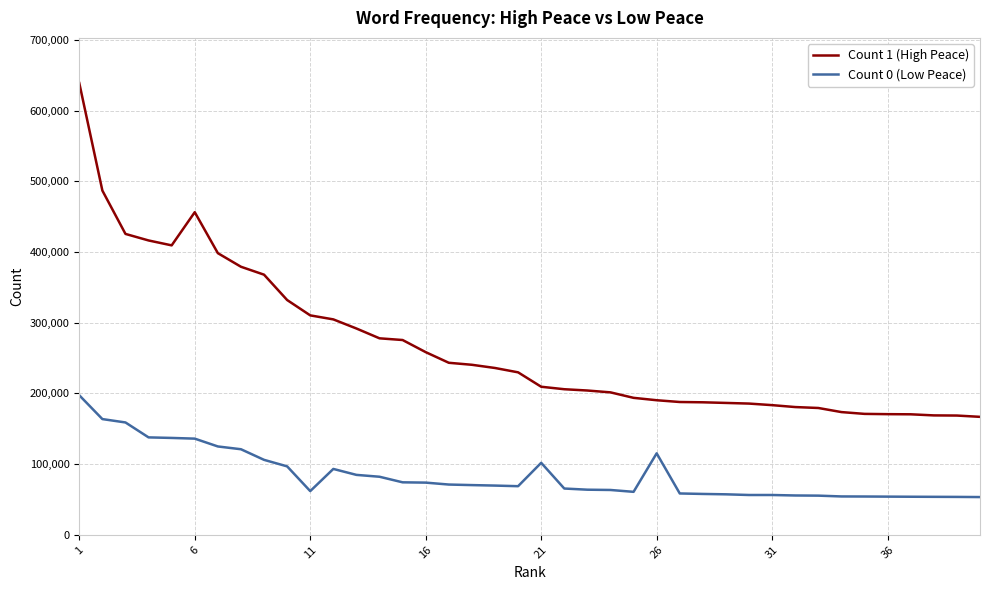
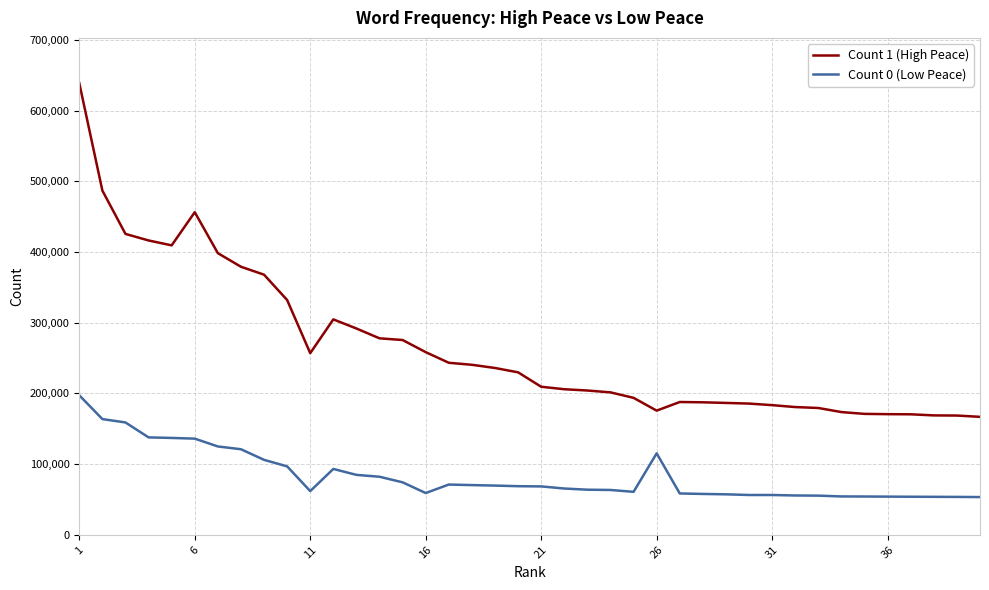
Count 1 (High Peace), 11: 310,000 -> 260,000
Count 0 (Low Peace), 16: 70,000 -> 60,000
Count 0 (Low Peace), 21: 100,000 -> 70,000
Count 1 (High Peace), 26: 190,000 -> 180,000
